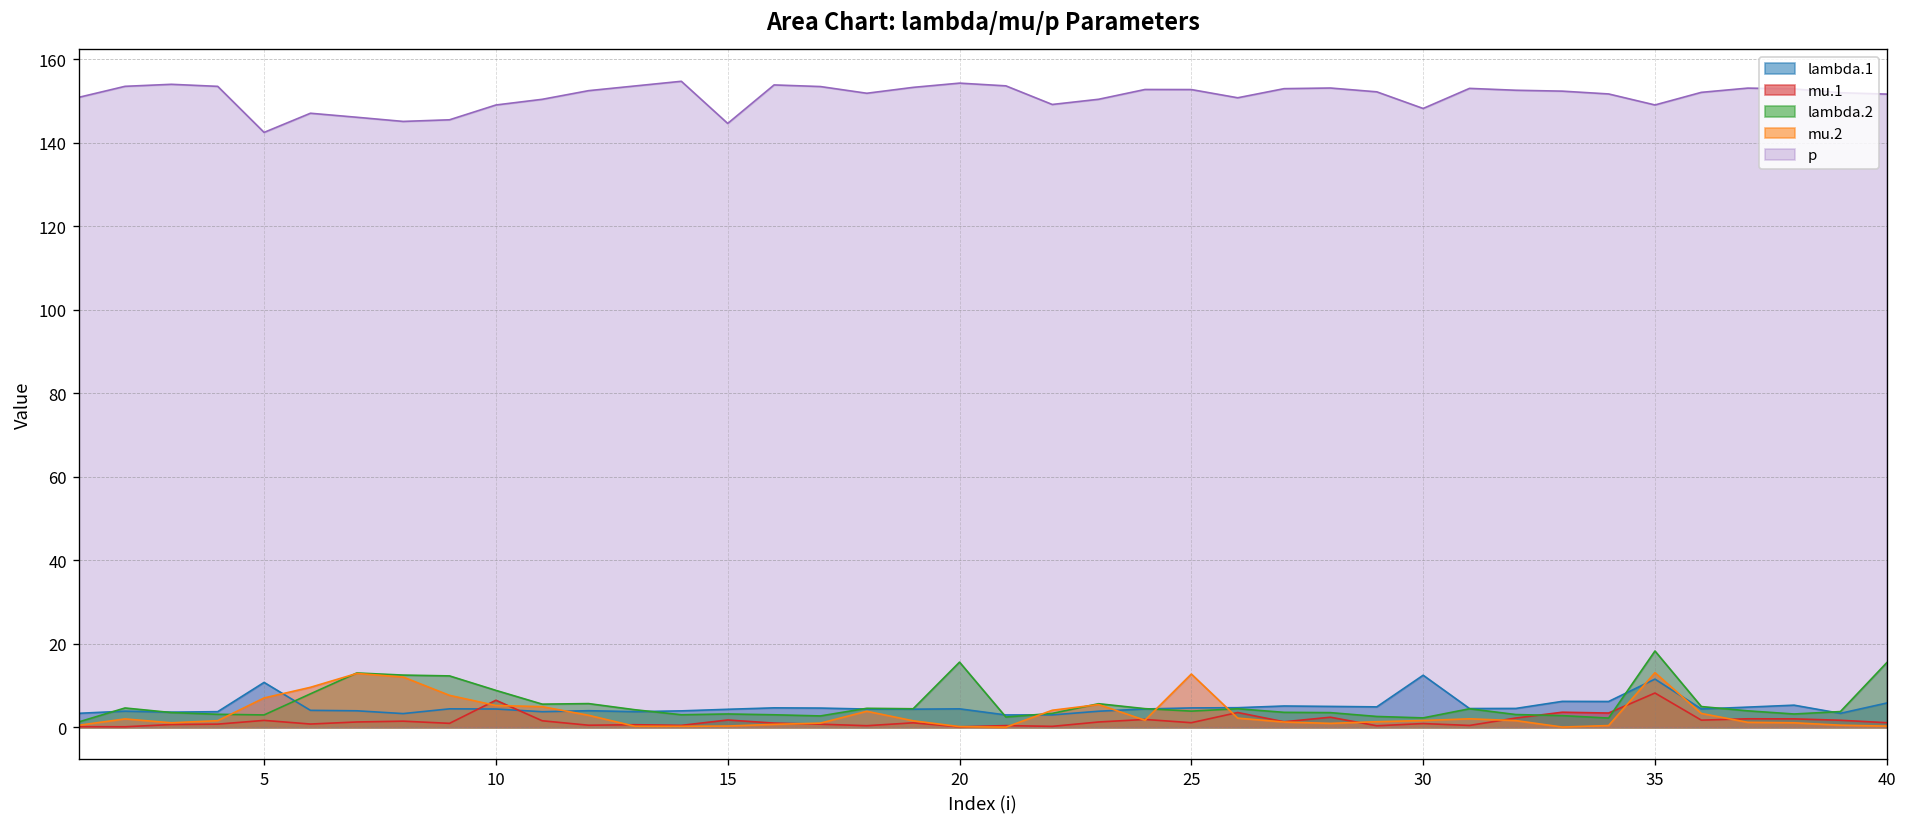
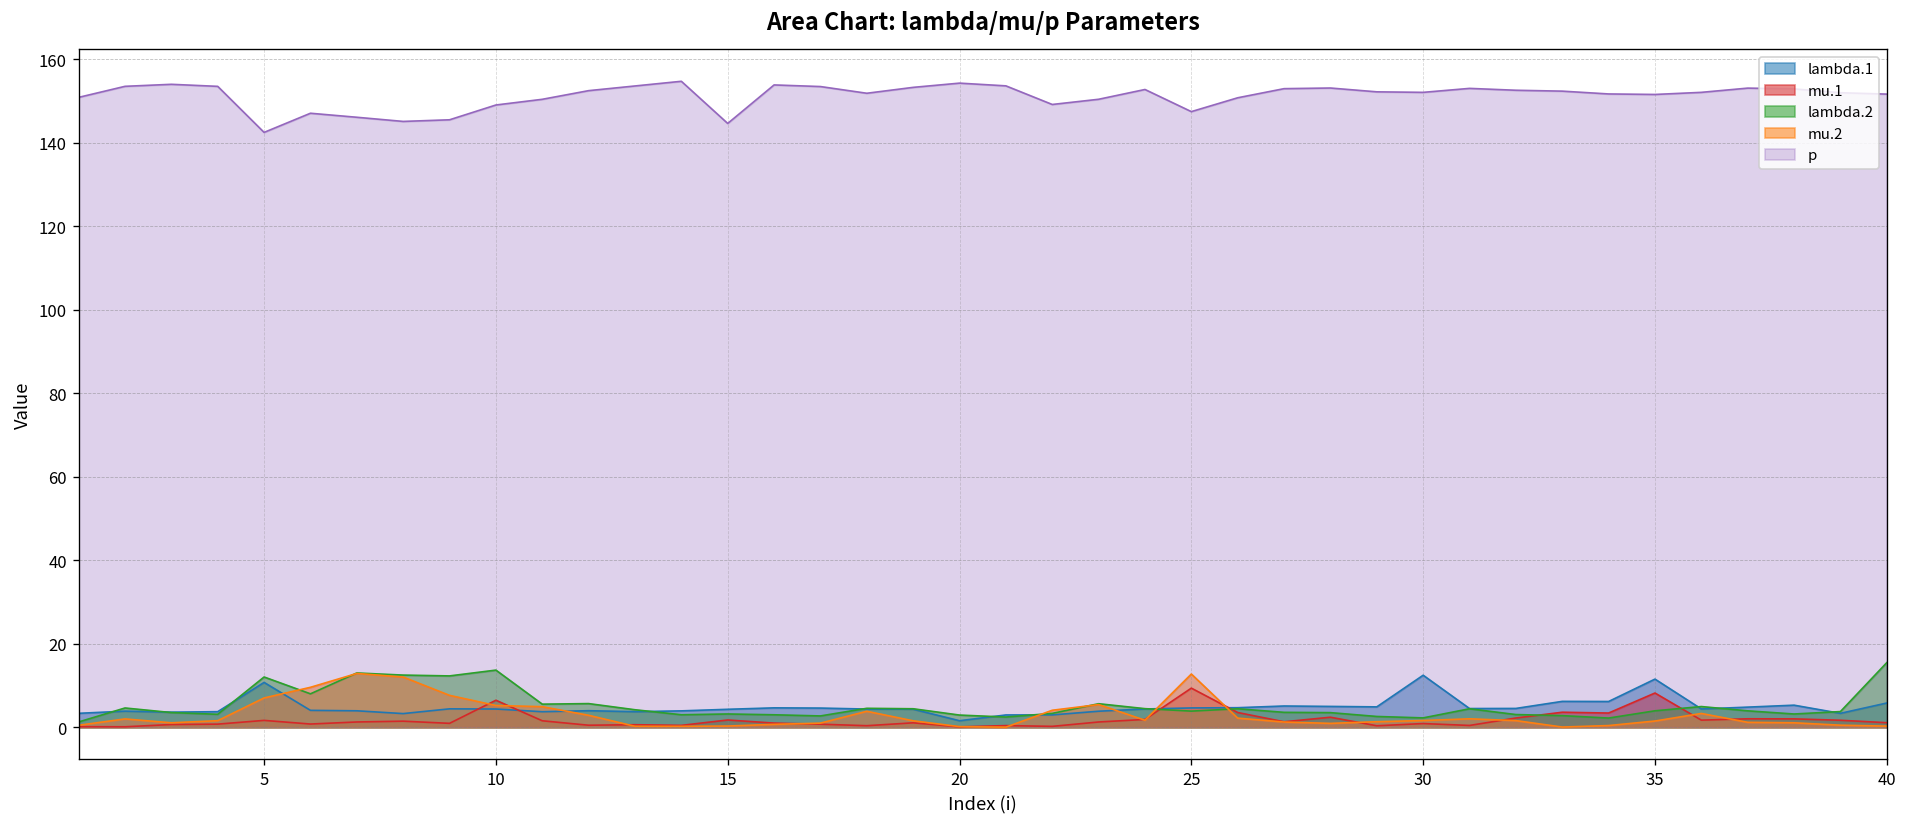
lambda.2, 5: 3 -> 12
lambda.2, 10: 9 -> 14
lambda.1, 20: 4 -> 2
lambda.2, 20: 16 -> 3
mu.1, 25: 1 -> 9
p, 25: 153 -> 147
p, 30: 148 -> 152
lambda.2, 35: 18 -> 4
mu.2, 35: 13 -> 1
p, 35: 149 -> 152
